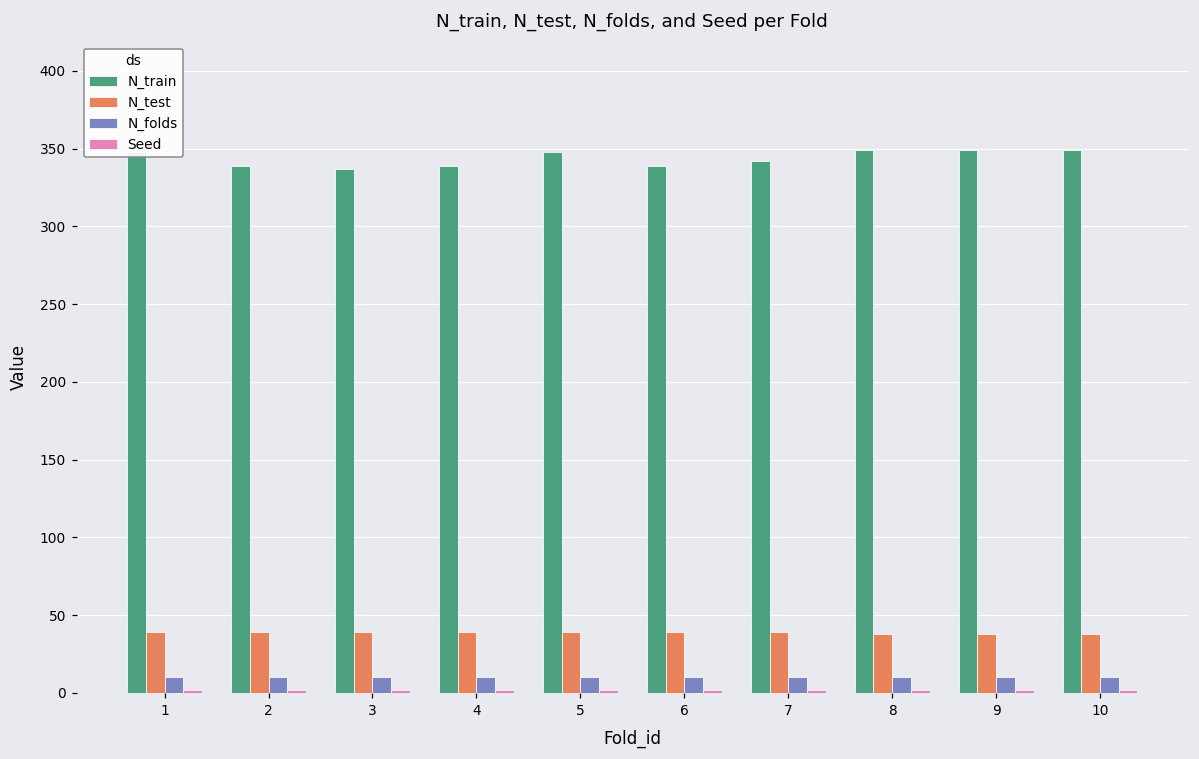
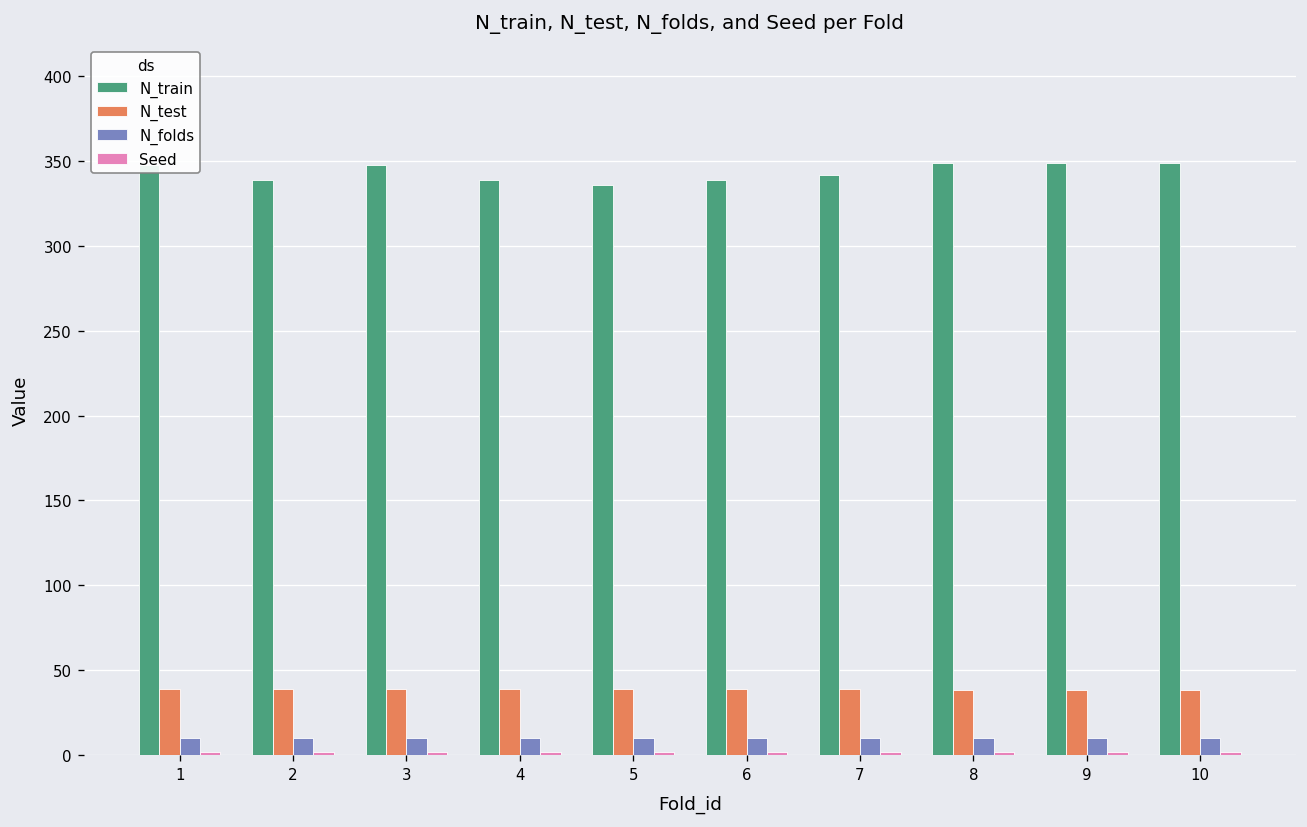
N_train, 3: 337 -> 348
N_train, 5: 348 -> 336
